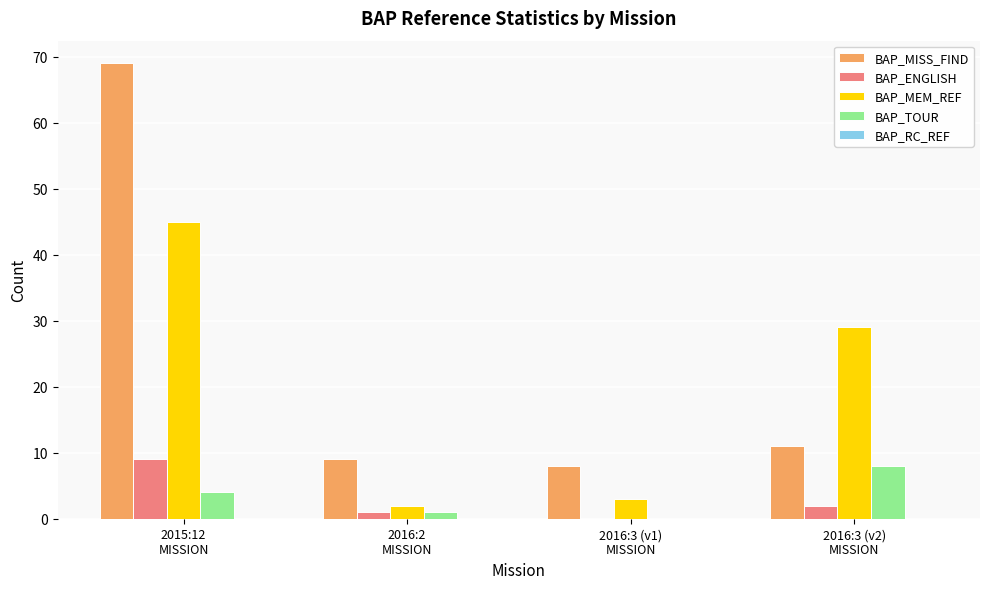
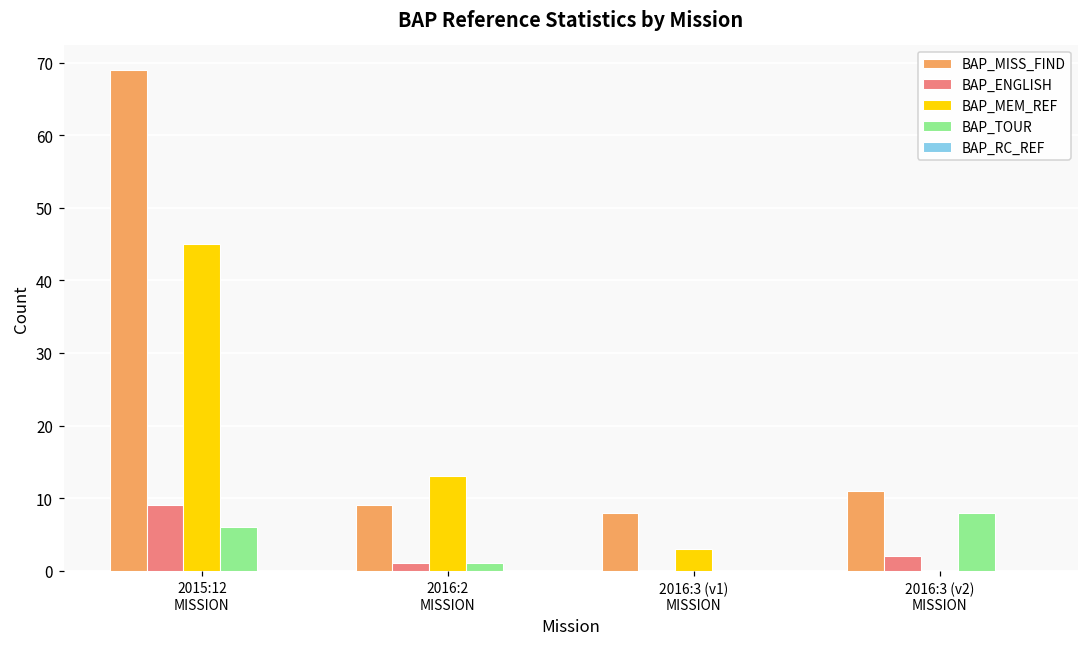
BAP_TOUR, 2015:12 MISSION: 4 -> 6
BAP_MEM_REF, 2016:2 MISSION: 2 -> 13
BAP_MEM_REF, 2016:3 (v2) MISSION: 29 -> 0
